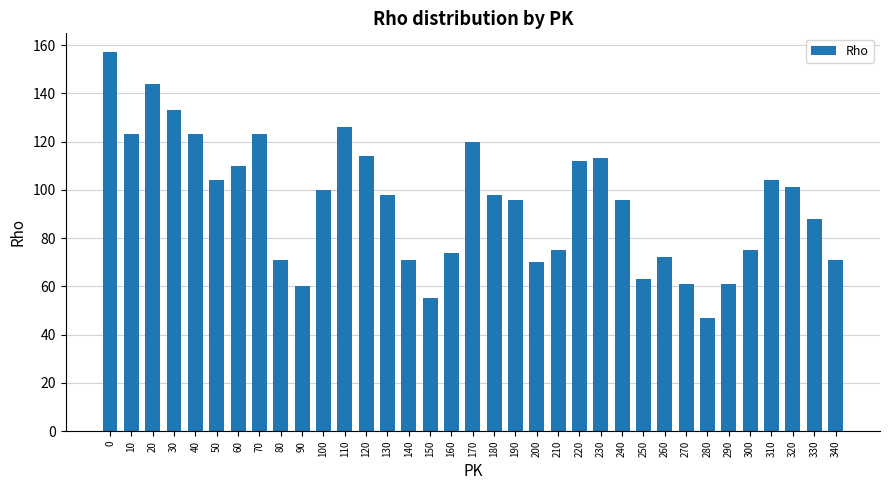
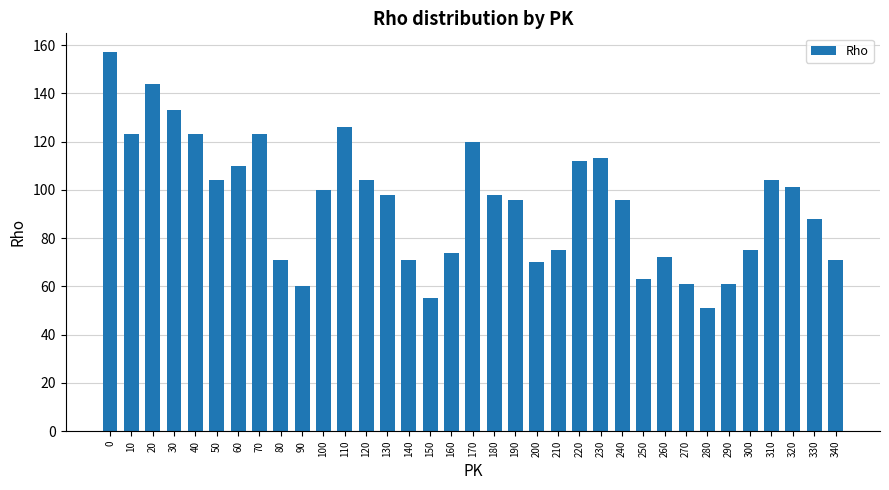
120: 114 -> 104
280: 47 -> 51
